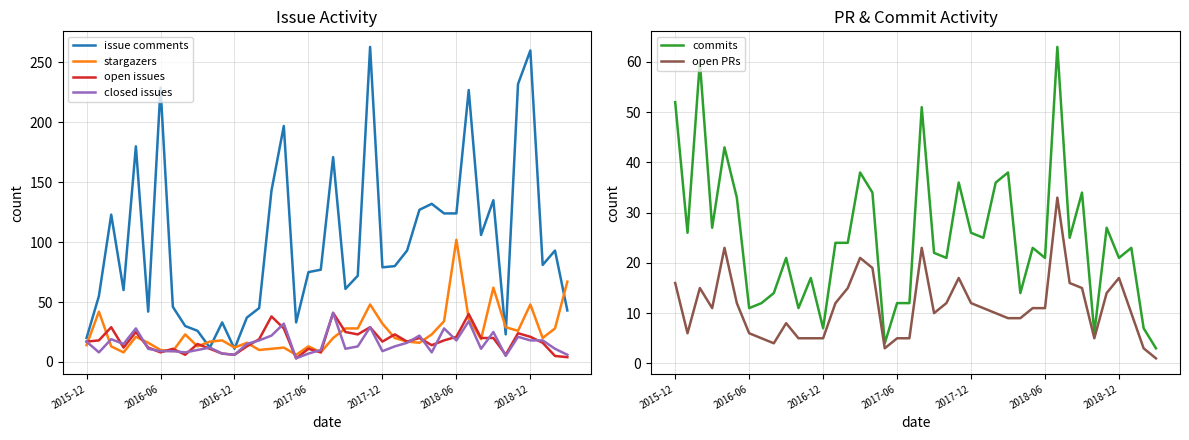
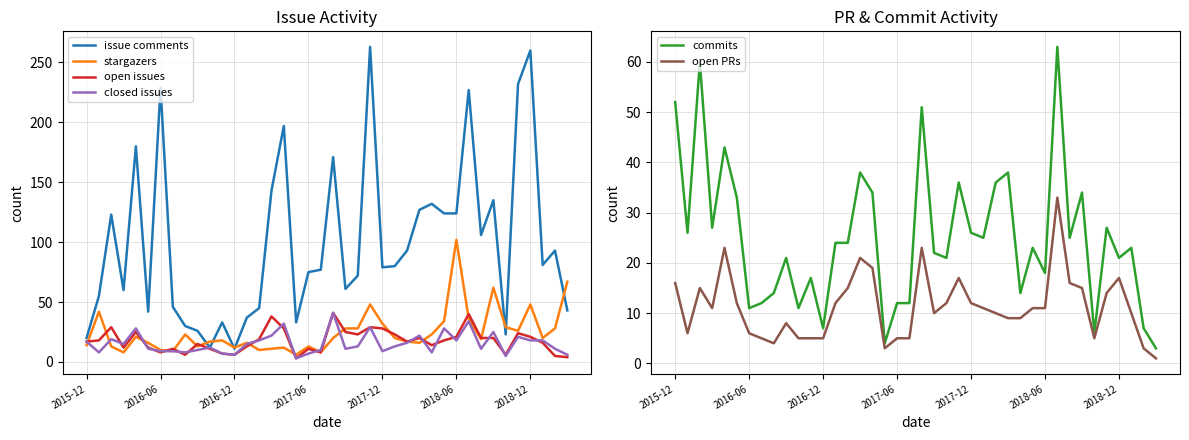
Issue Activity, open issues, 2017-12: 17 -> 28
PR & Commit Activity, commits, 2018-06: 21 -> 18
